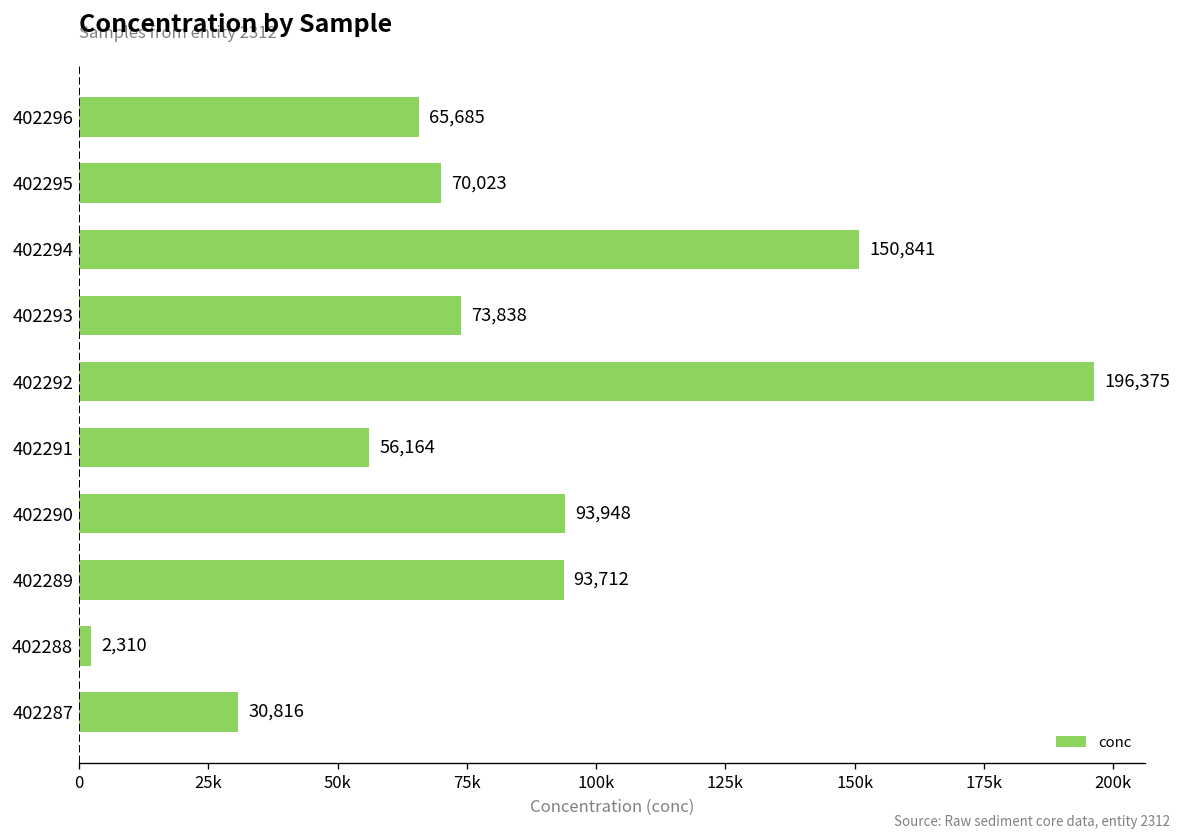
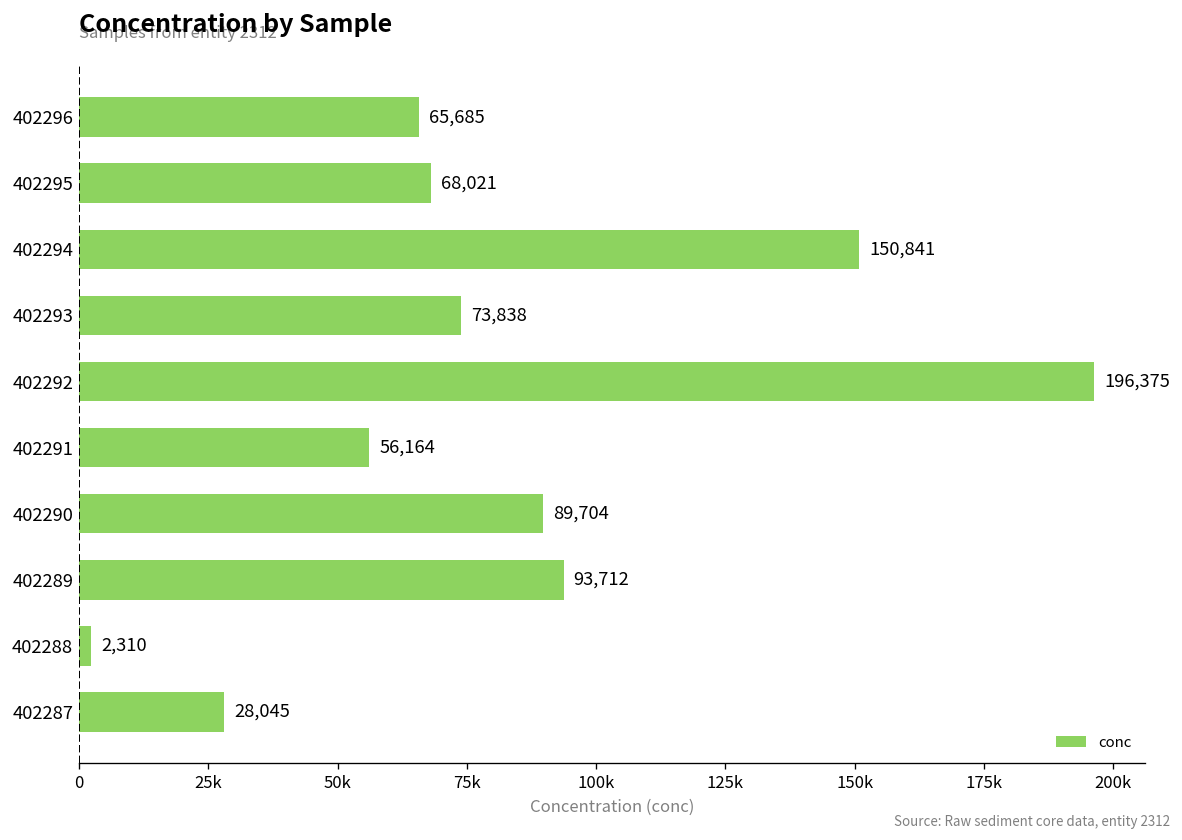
402295: 70,023 -> 68,021
402290: 93,948 -> 89,704
402287: 30,816 -> 28,045
